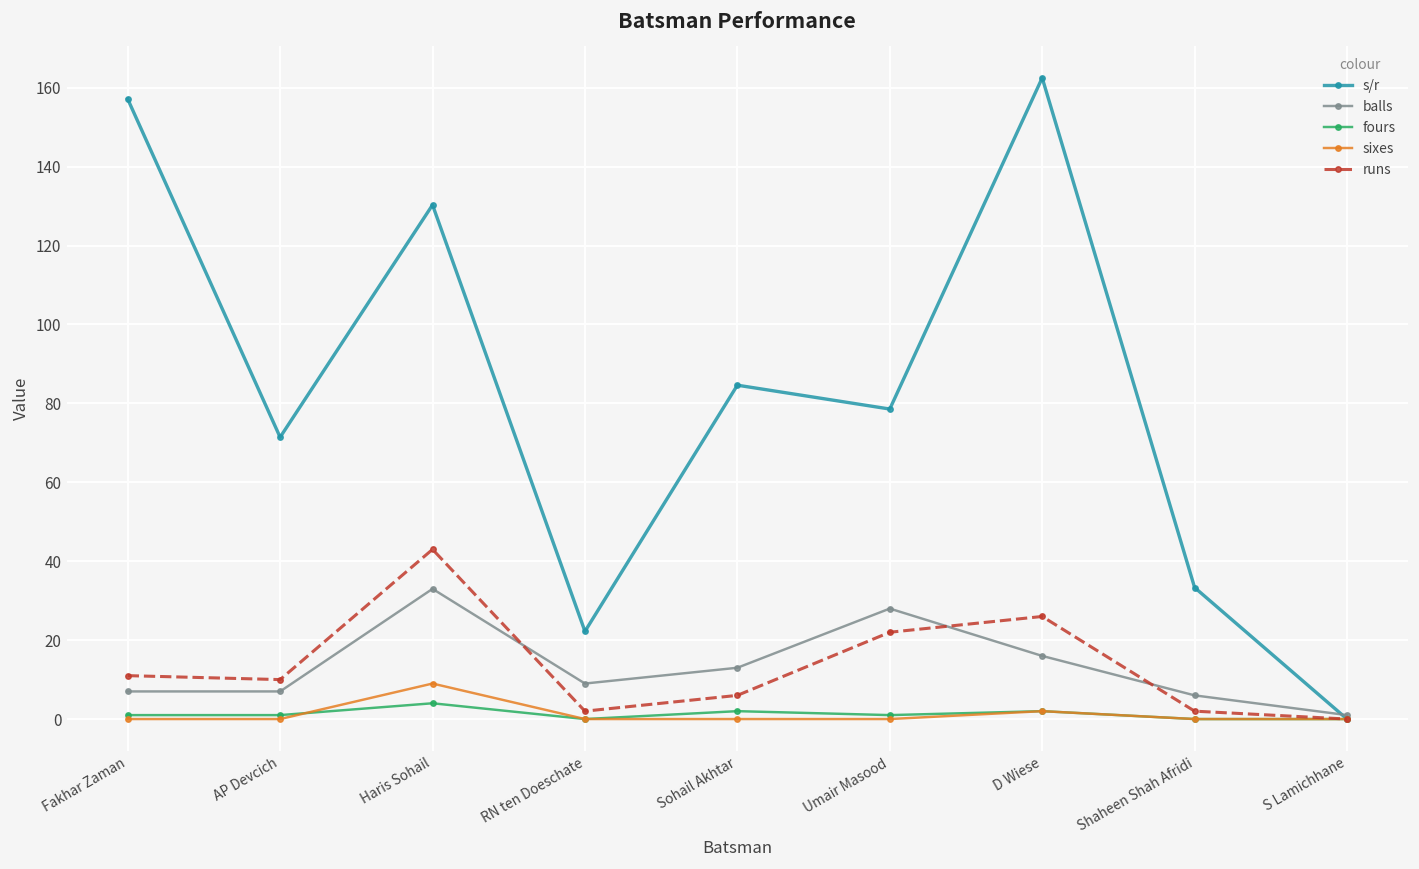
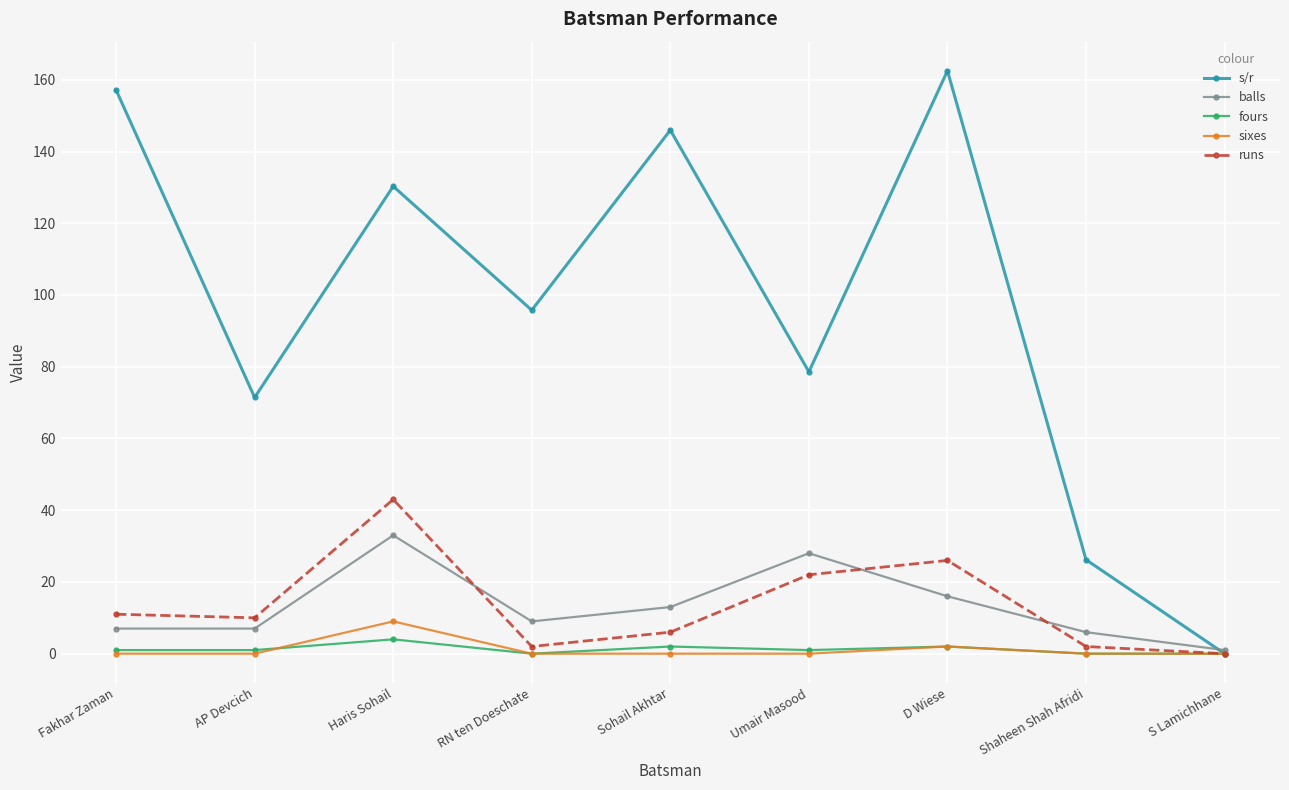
s/r, RN ten Doeschate: 22 -> 96
s/r, Sohail Akhtar: 85 -> 146
s/r, Shaheen Shah Afridi: 33 -> 26
